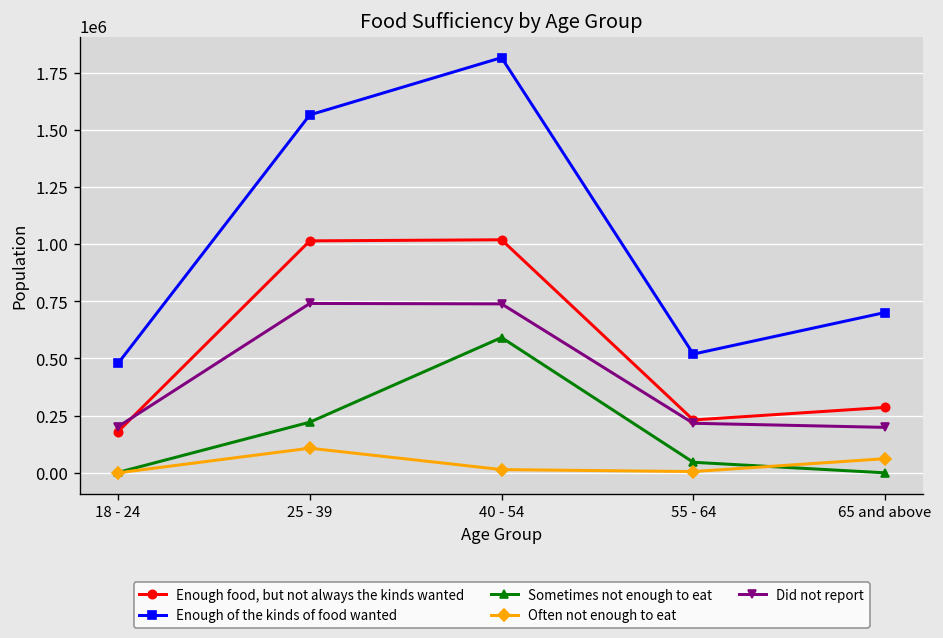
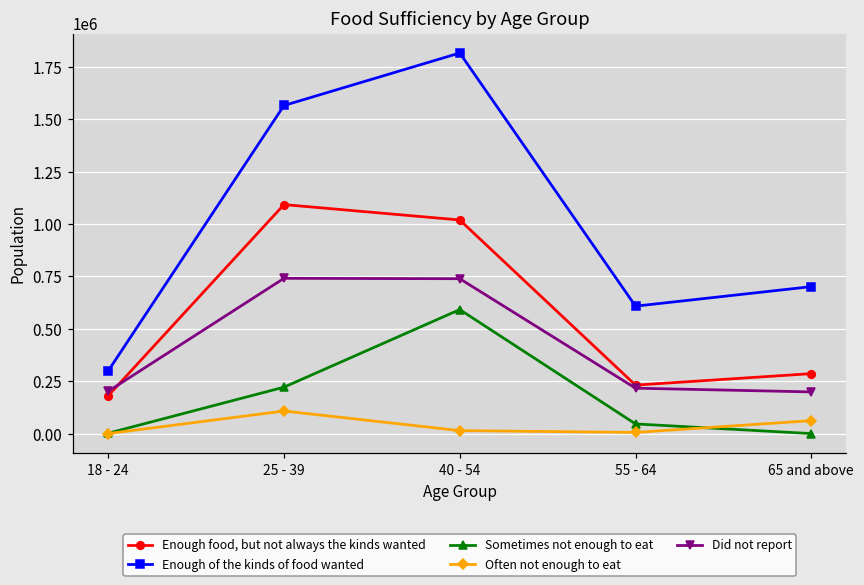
Enough of the kinds of food wanted, 18 - 24: 480000 -> 300000
Enough food, but not always the kinds wanted, 25 - 39: 1010000 -> 1090000
Enough of the kinds of food wanted, 55 - 64: 520000 -> 610000
